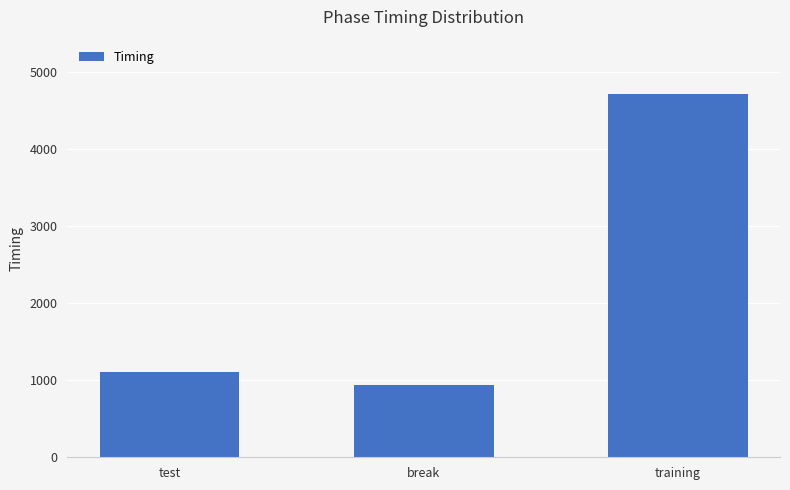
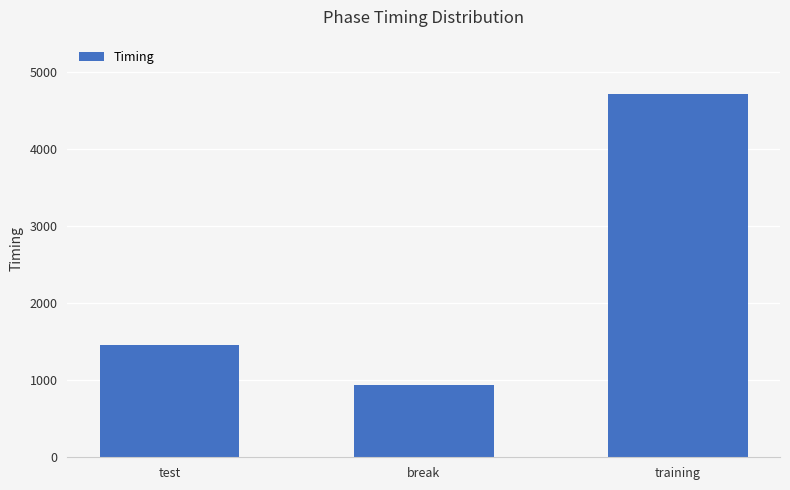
test: 1100 -> 1500
